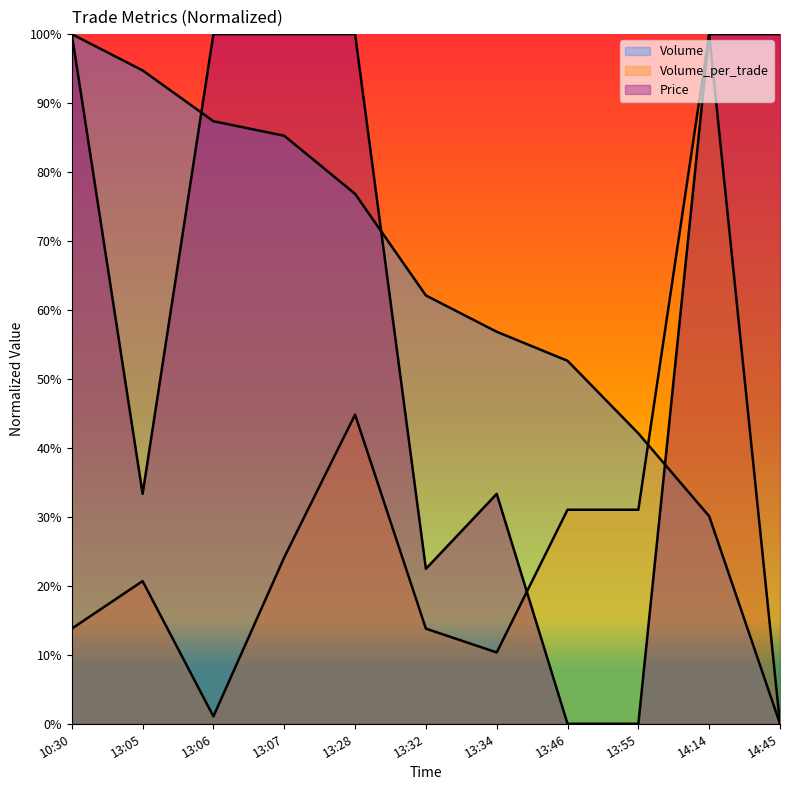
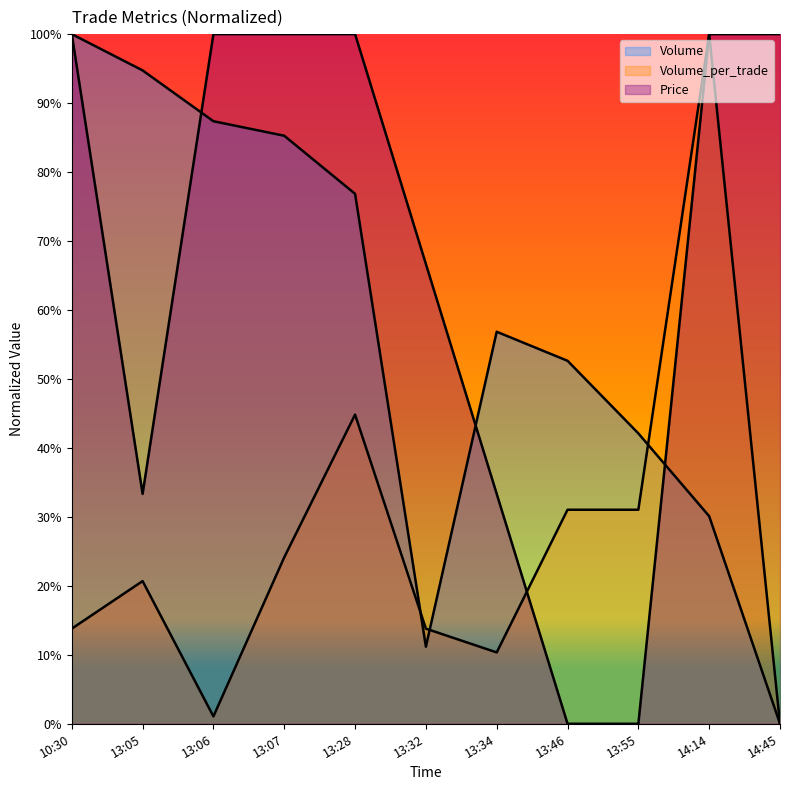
Volume, 13:32: 62% -> 11%
Price, 13:32: 22% -> 67%
